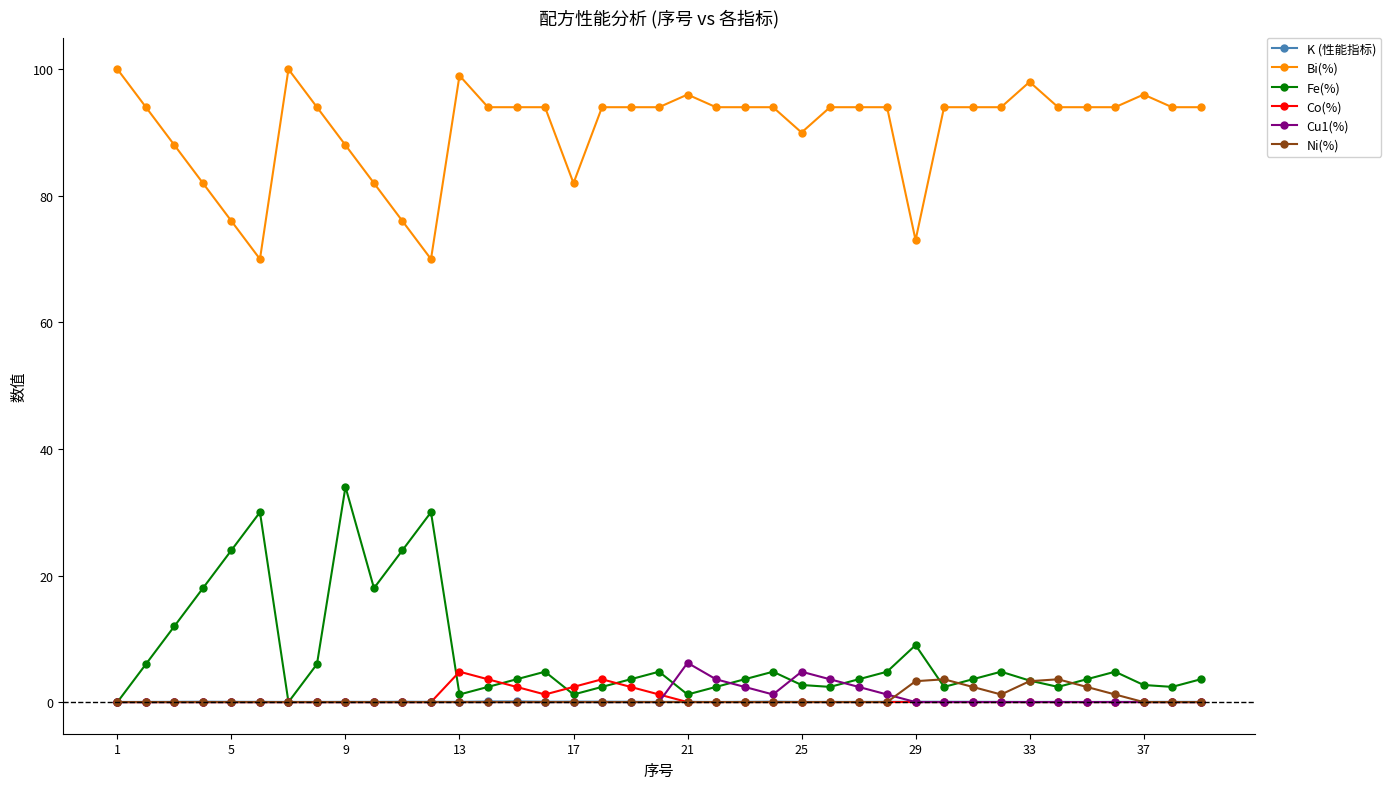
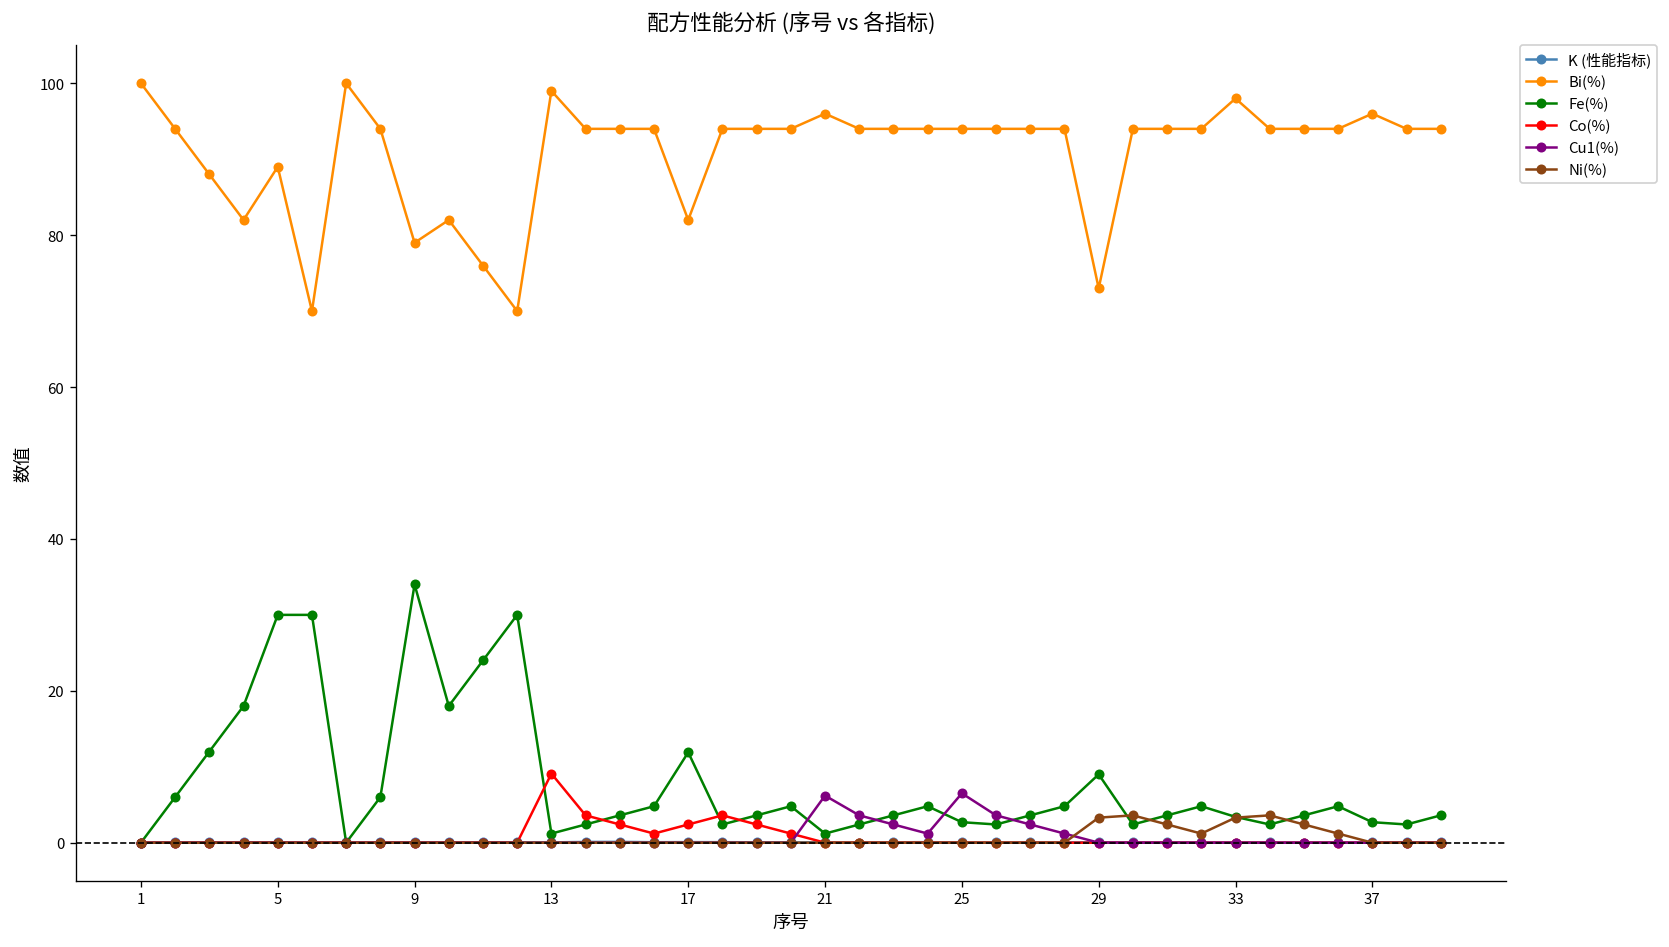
Bi(%), 5: 76 -> 89
Fe(%), 5: 24 -> 30
Bi(%), 9: 88 -> 79
Co(%), 13: 5 -> 9
Fe(%), 17: 1 -> 12
Bi(%), 25: 90 -> 94
Cu1(%), 25: 5 -> 7
